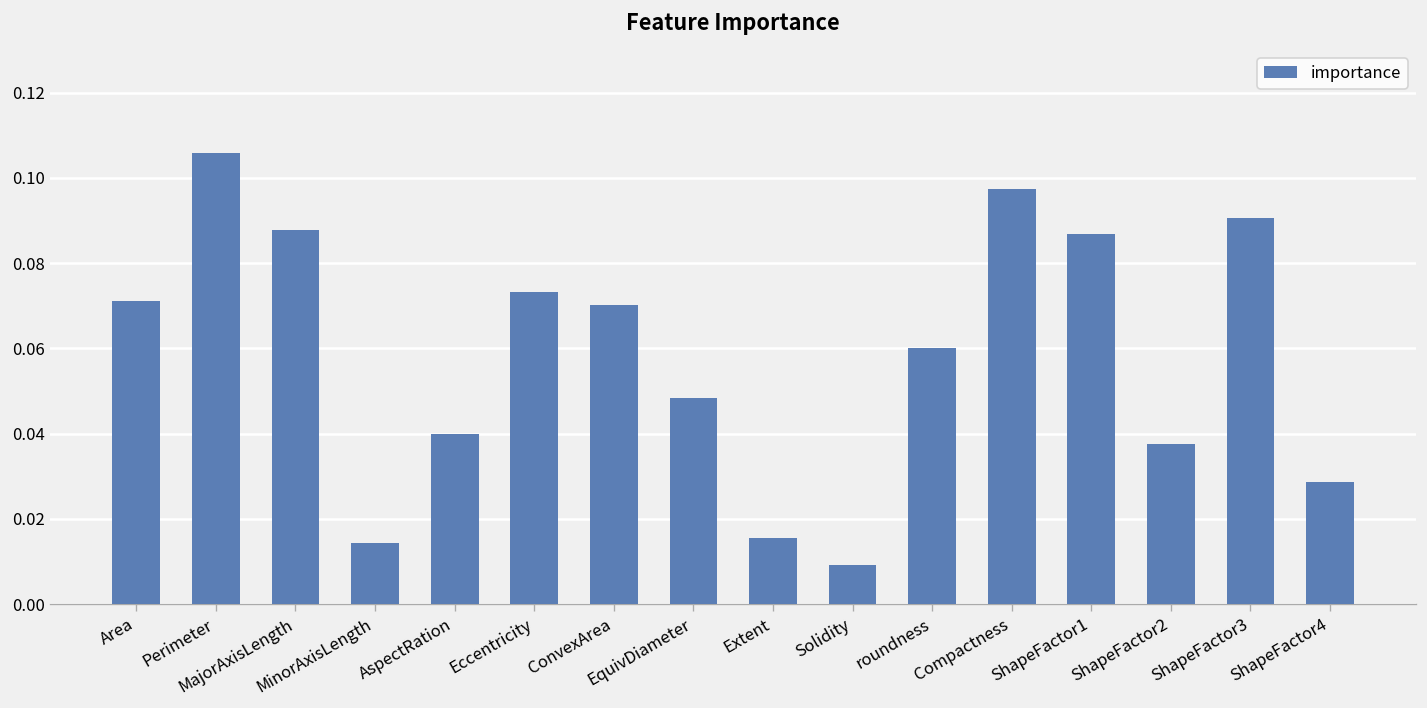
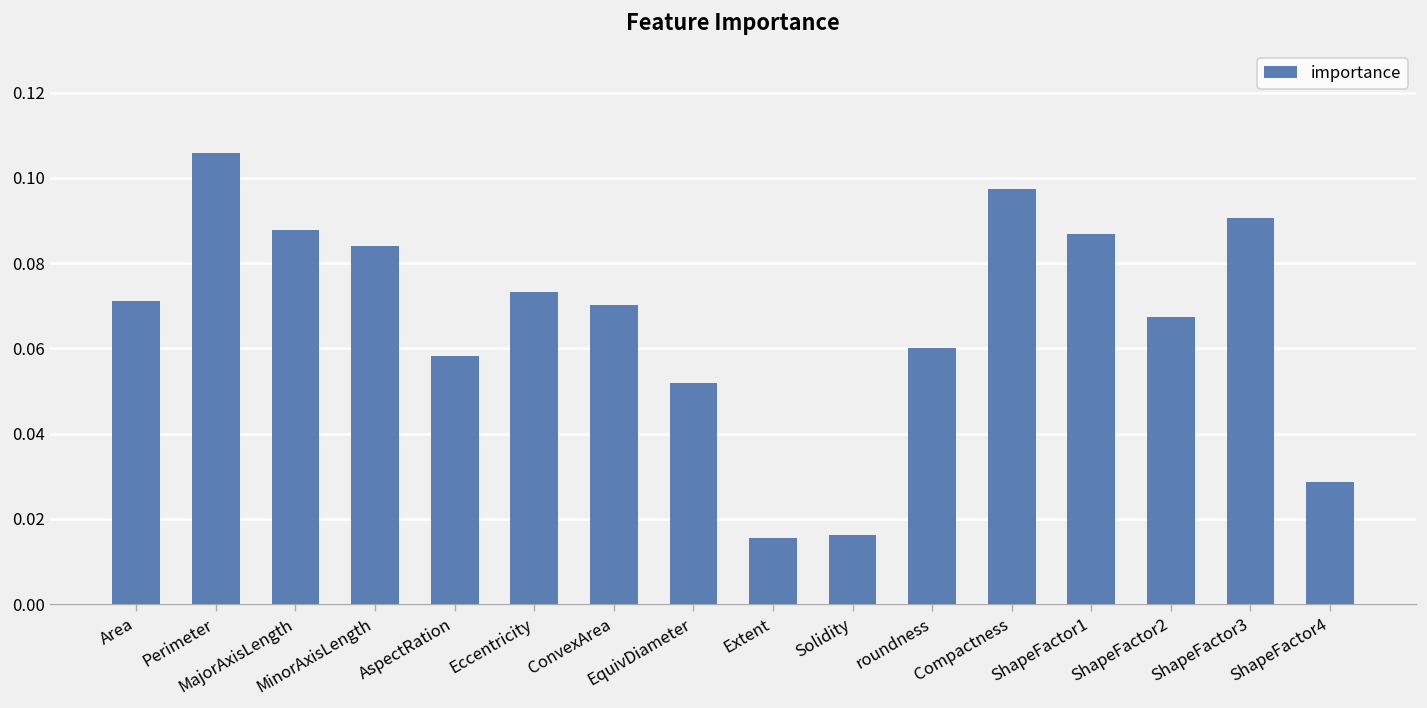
MinorAxisLength: 0.014 -> 0.084
AspectRation: 0.040 -> 0.058
EquivDiameter: 0.048 -> 0.052
Solidity: 0.009 -> 0.016
ShapeFactor2: 0.038 -> 0.067
